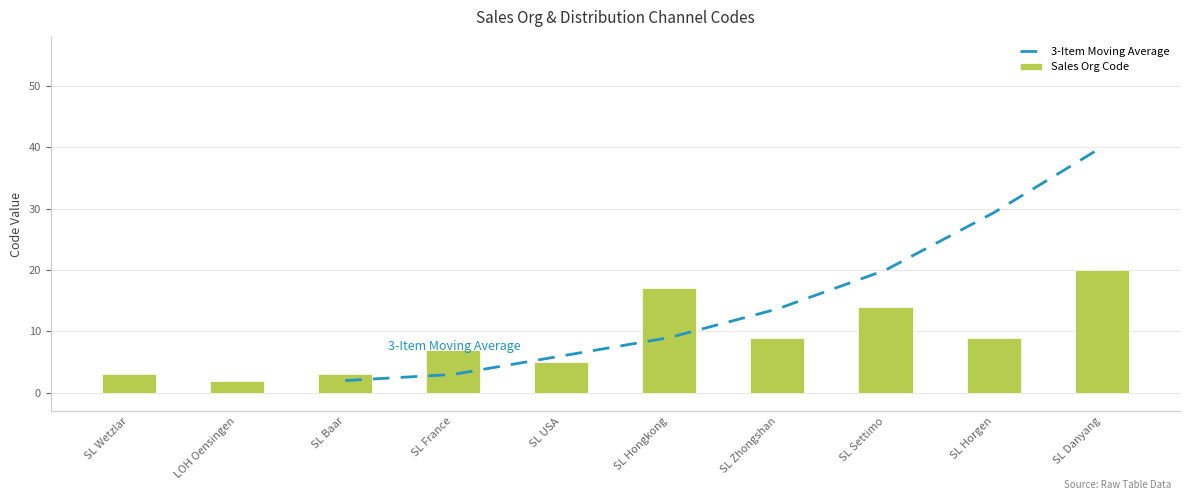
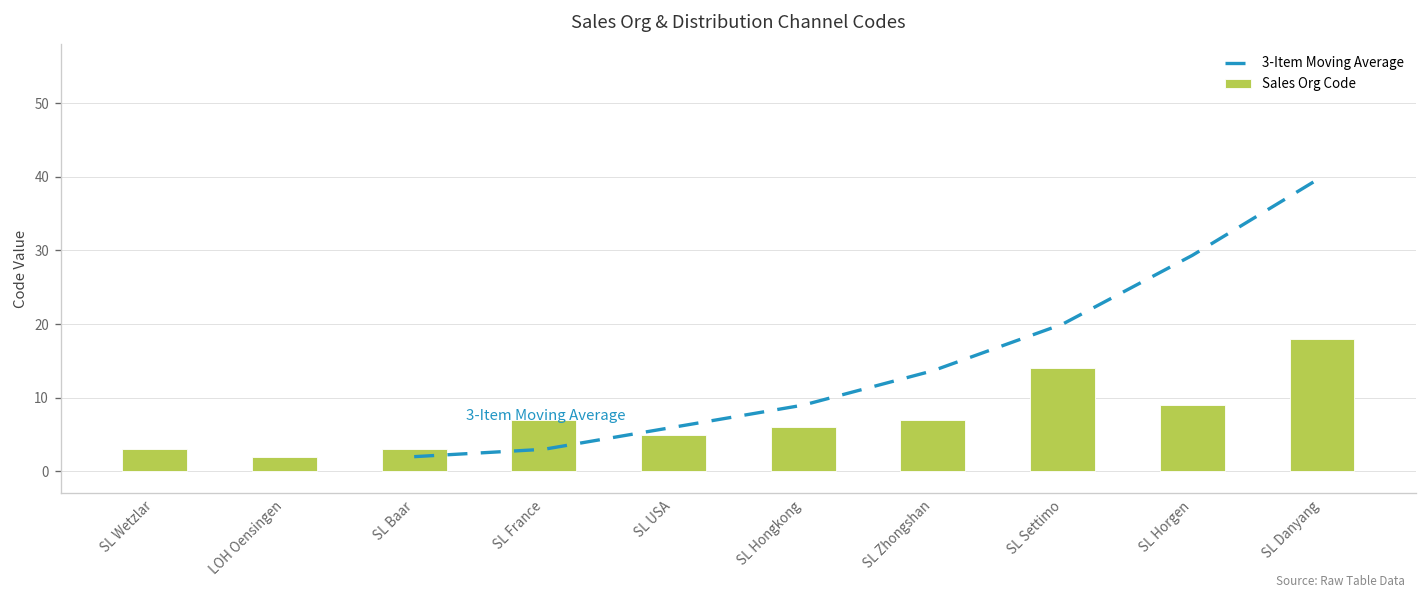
Sales Org Code, SL Hongkong: 17 -> 6
Sales Org Code, SL Zhongshan: 9 -> 7
Sales Org Code, SL Danyang: 20 -> 18
